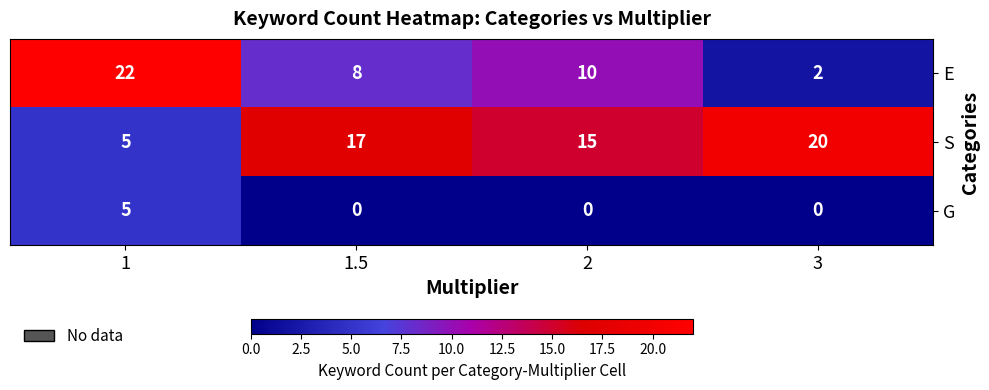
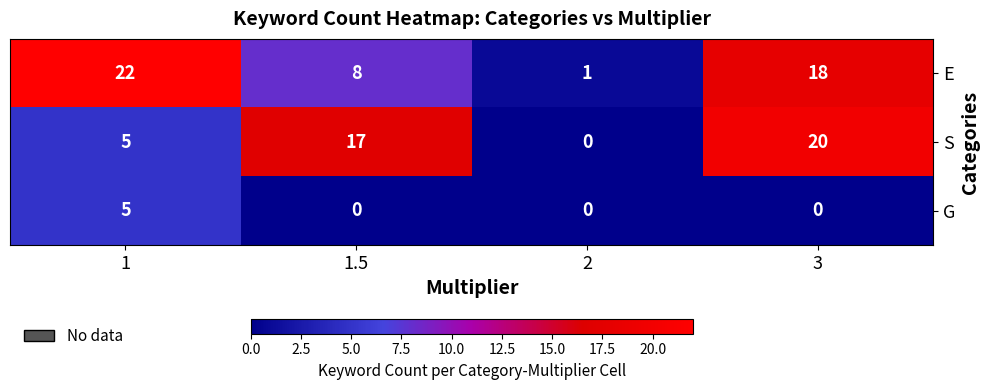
E, 2: 10 -> 1
E, 3: 2 -> 18
S, 2: 15 -> 0
